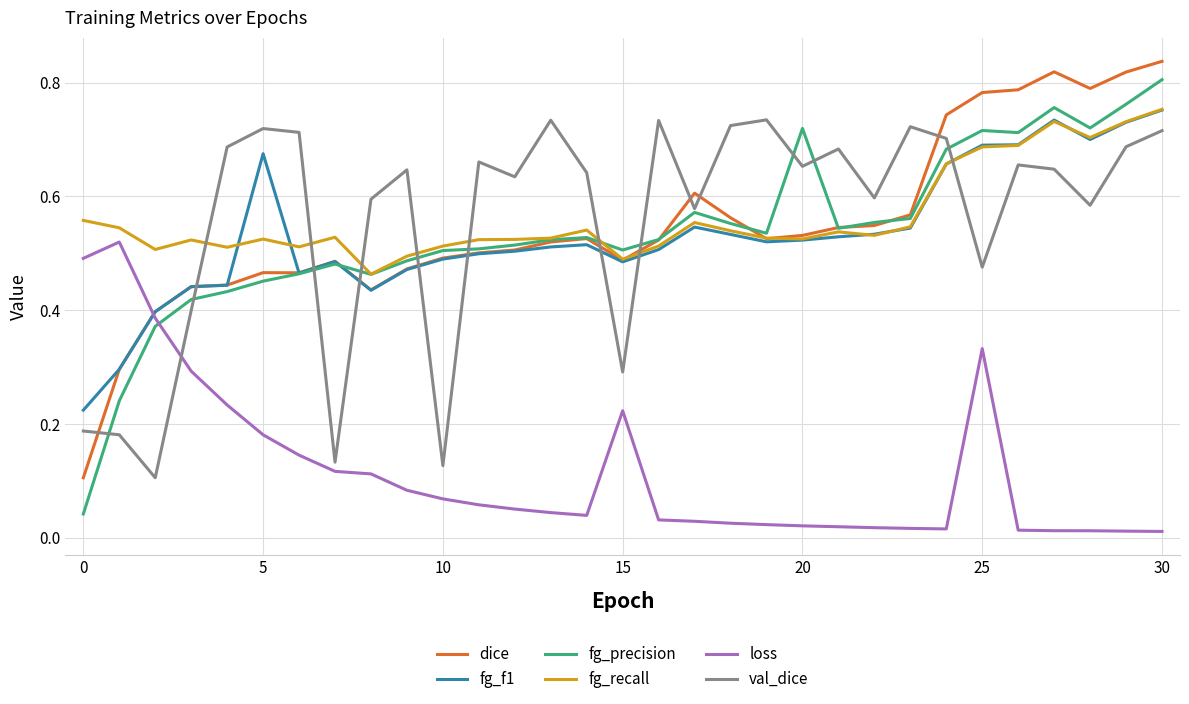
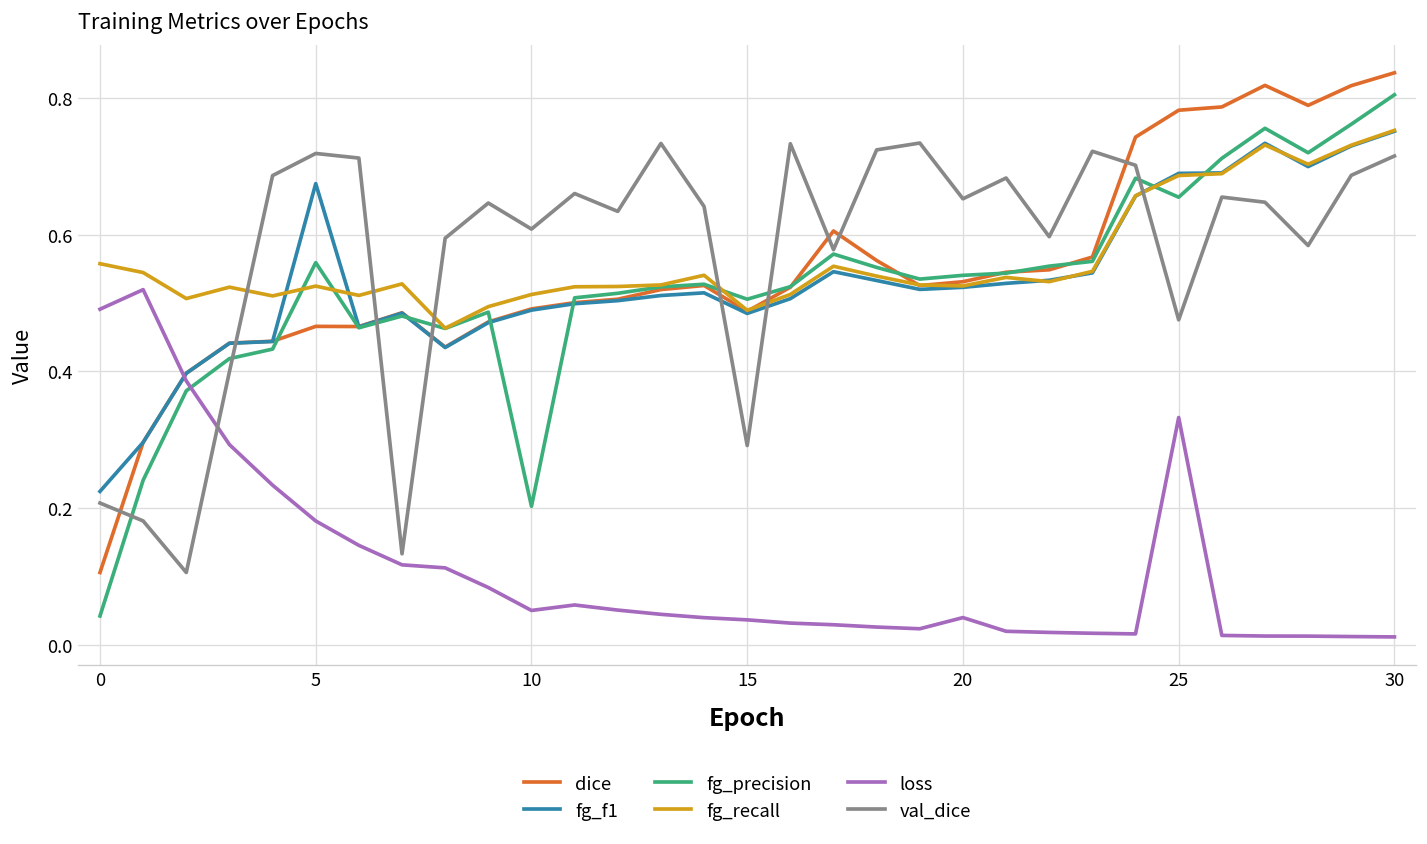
val_dice, 0: 0.19 -> 0.21
fg_precision, 5: 0.45 -> 0.56
fg_precision, 10: 0.50 -> 0.20
loss, 10: 0.07 -> 0.05
val_dice, 10: 0.13 -> 0.61
loss, 15: 0.22 -> 0.04
fg_precision, 20: 0.72 -> 0.54
loss, 20: 0.02 -> 0.04
fg_precision, 25: 0.72 -> 0.66
